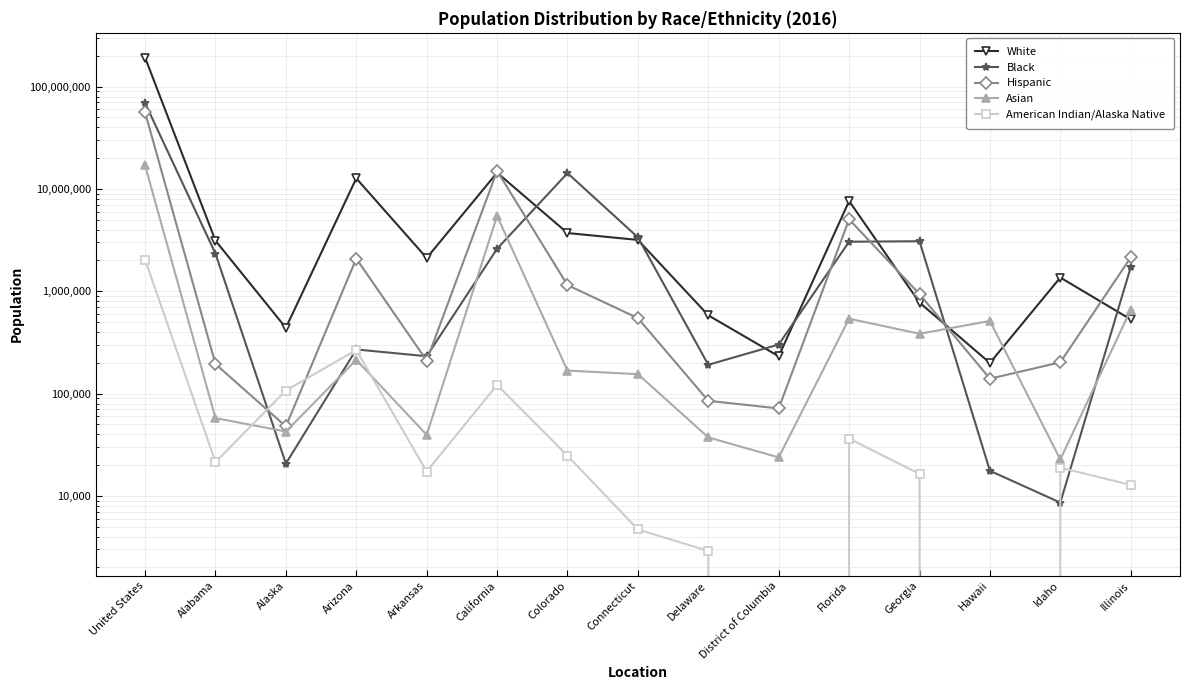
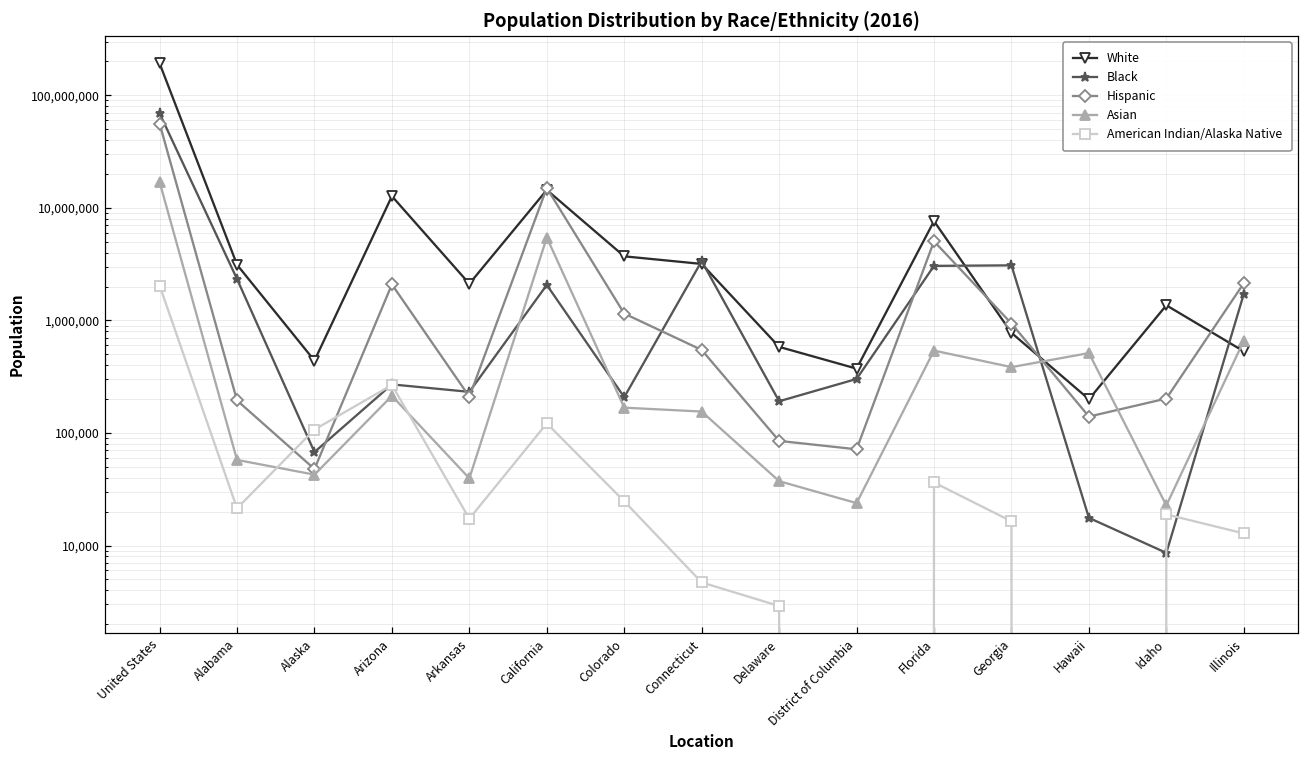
Black, Alaska: 21,000 -> 70,000
Black, California: 2,600,000 -> 2,100,000
Black, Colorado: 14,000,000 -> 210,000
White, District of Columbia: 230,000 -> 370,000
